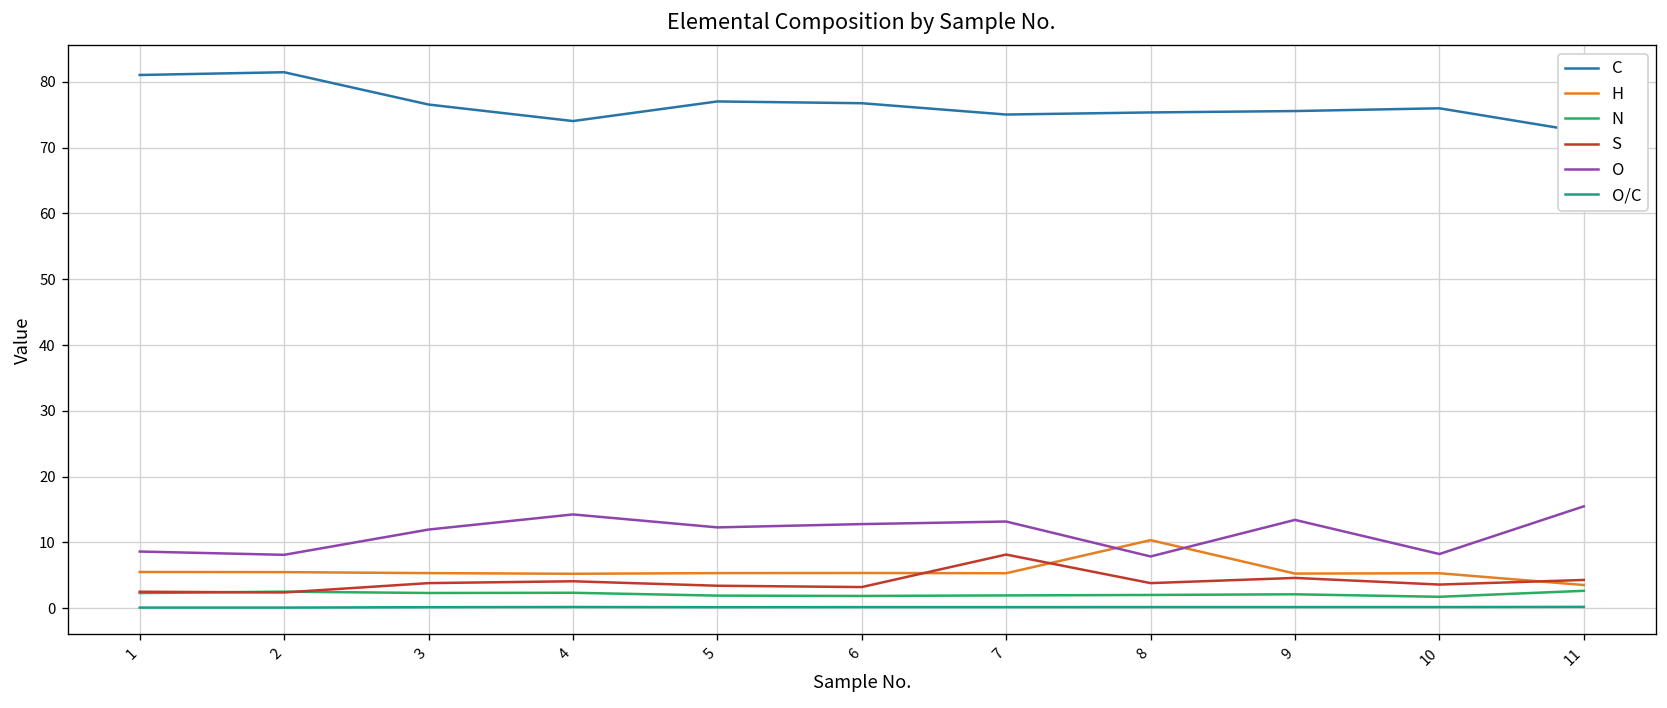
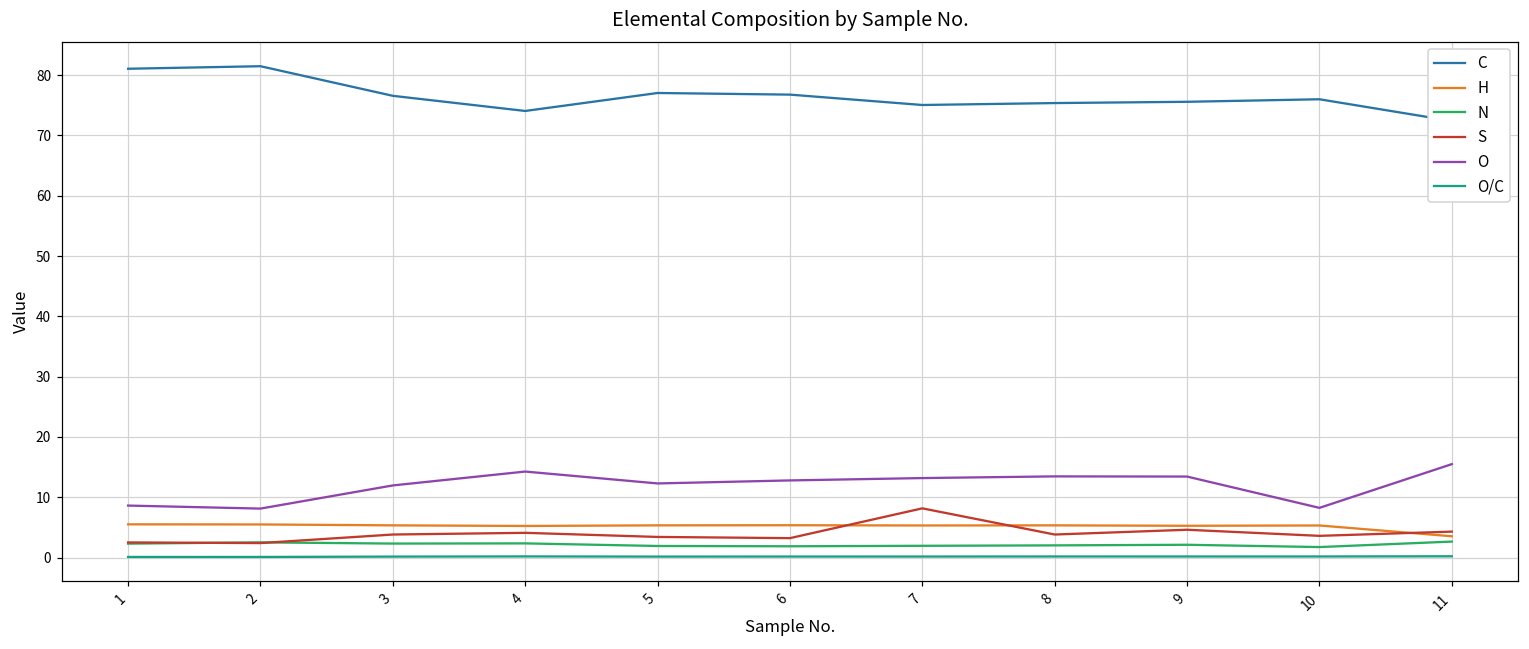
H, 8: 10 -> 5
O, 8: 8 -> 13
